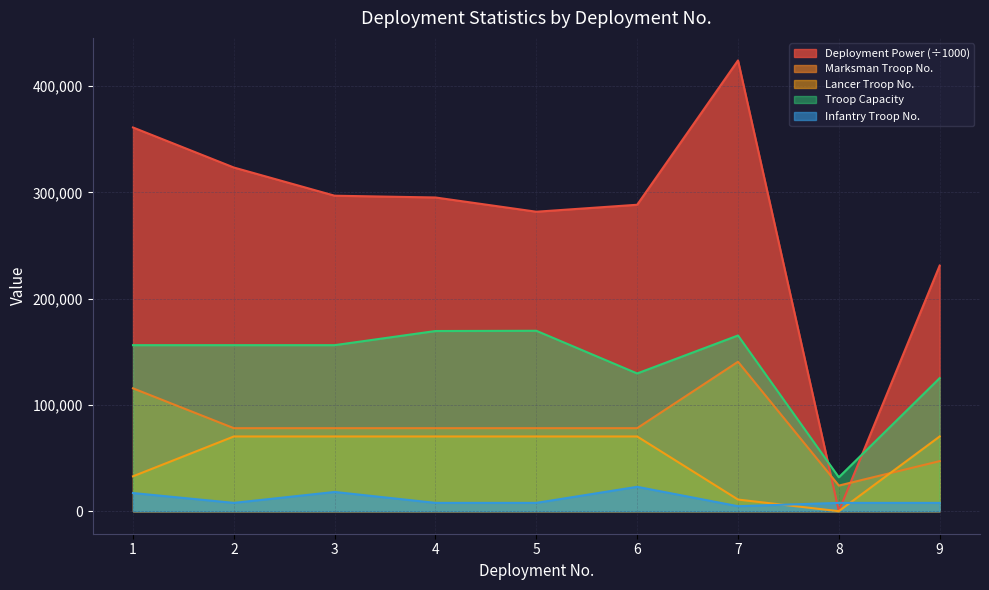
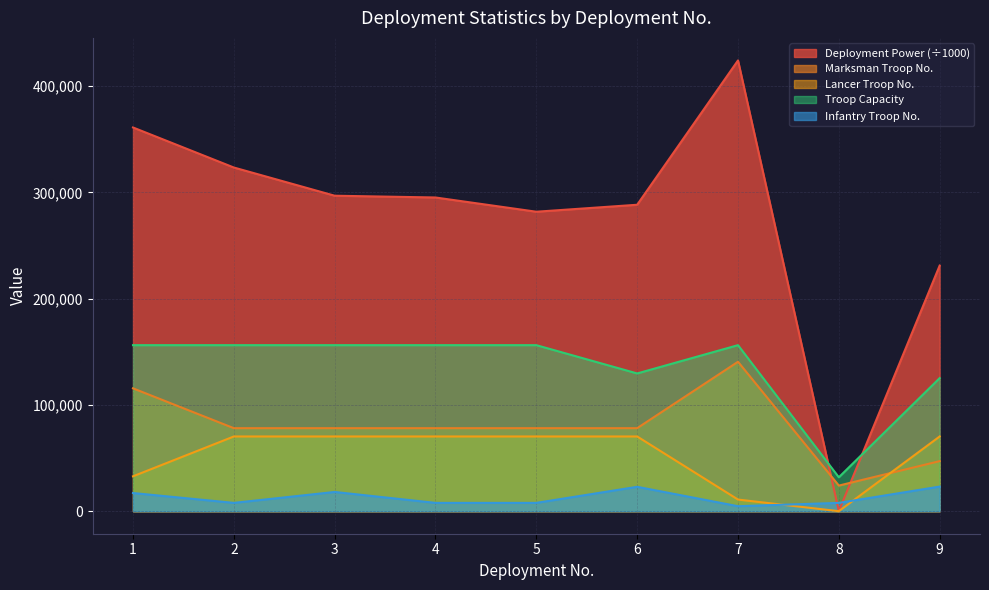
Troop Capacity, 4: 170,000 -> 156,000
Troop Capacity, 5: 170,000 -> 156,000
Troop Capacity, 7: 165,000 -> 156,000
Infantry Troop No., 9: 8,000 -> 23,000
